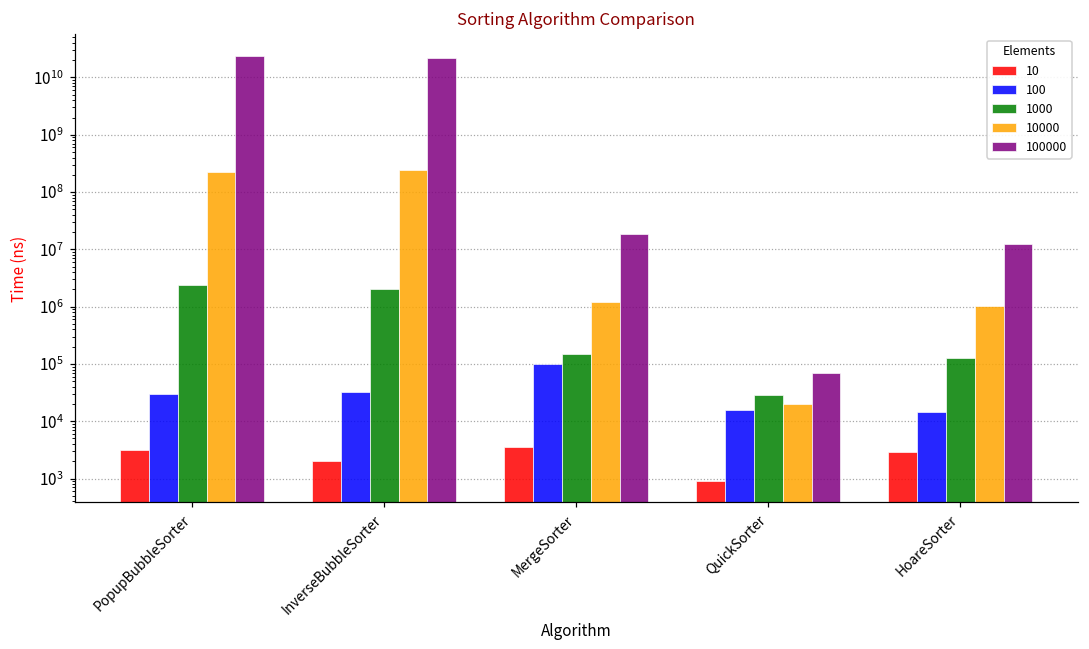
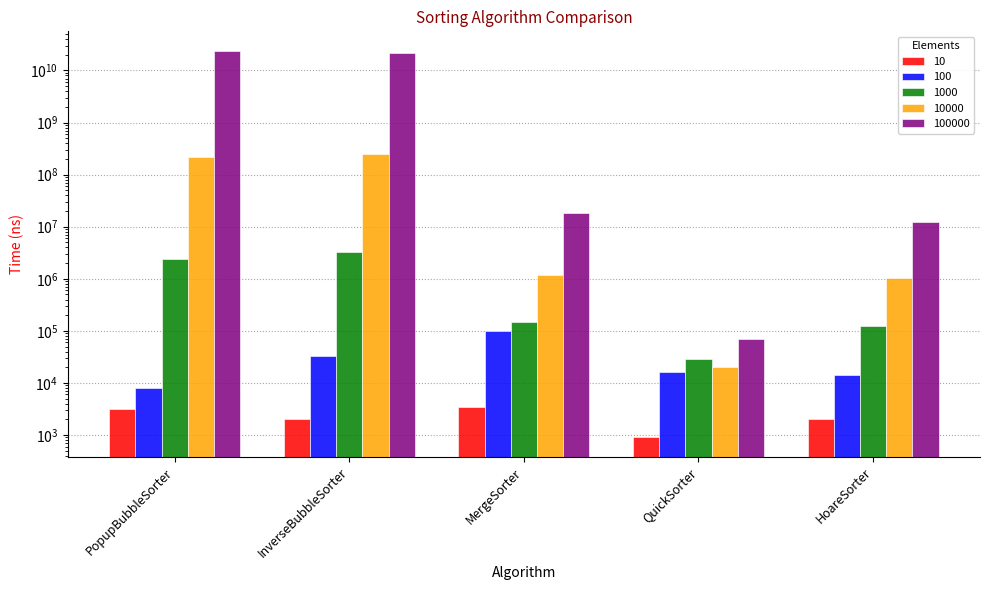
100, PopupBubbleSorter: 30000 -> 8000
1000, InverseBubbleSorter: 2000000 -> 3000000
10, HoareSorter: 3000 -> 2000
